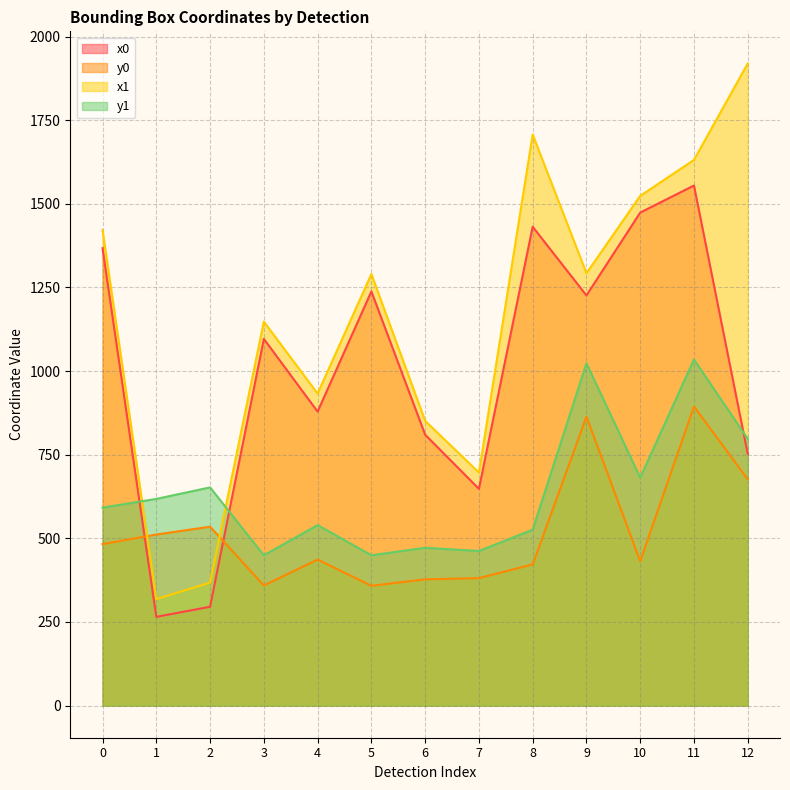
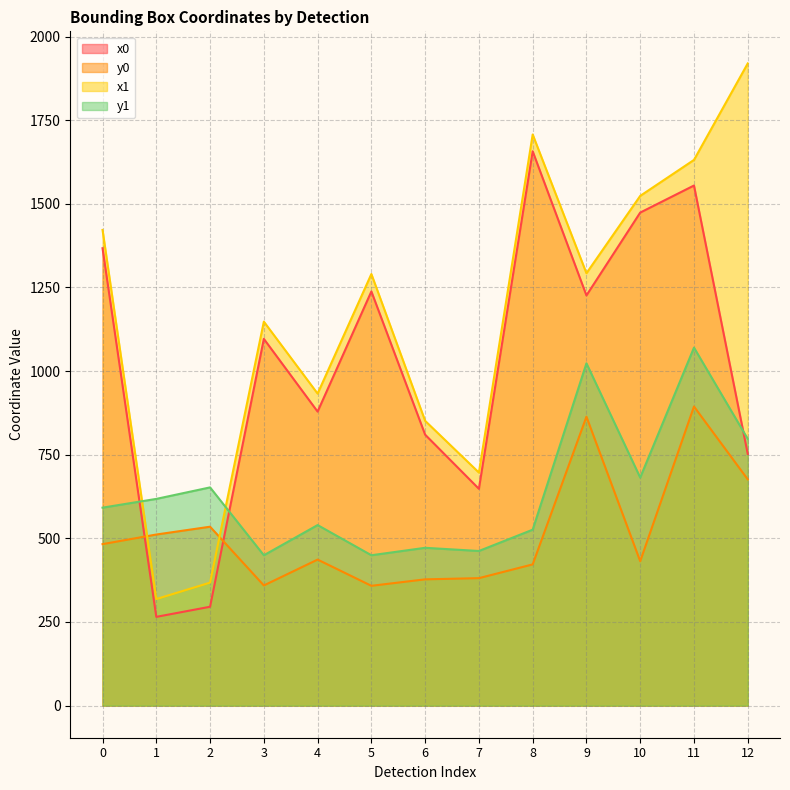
x0, 8: 1430 -> 1660
y1, 11: 1030 -> 1070
